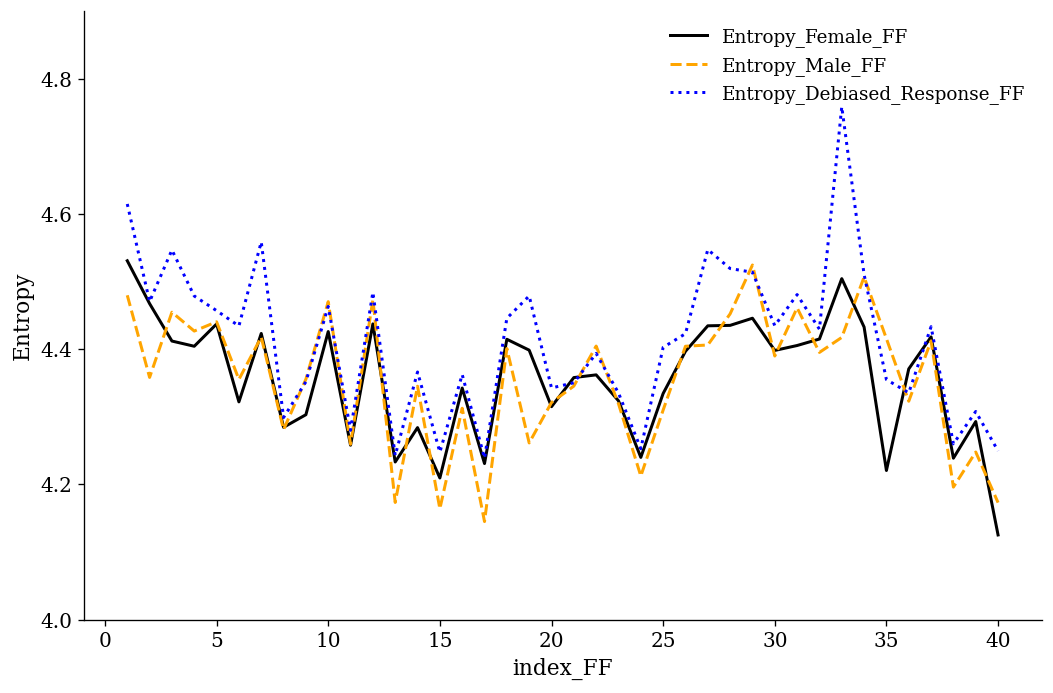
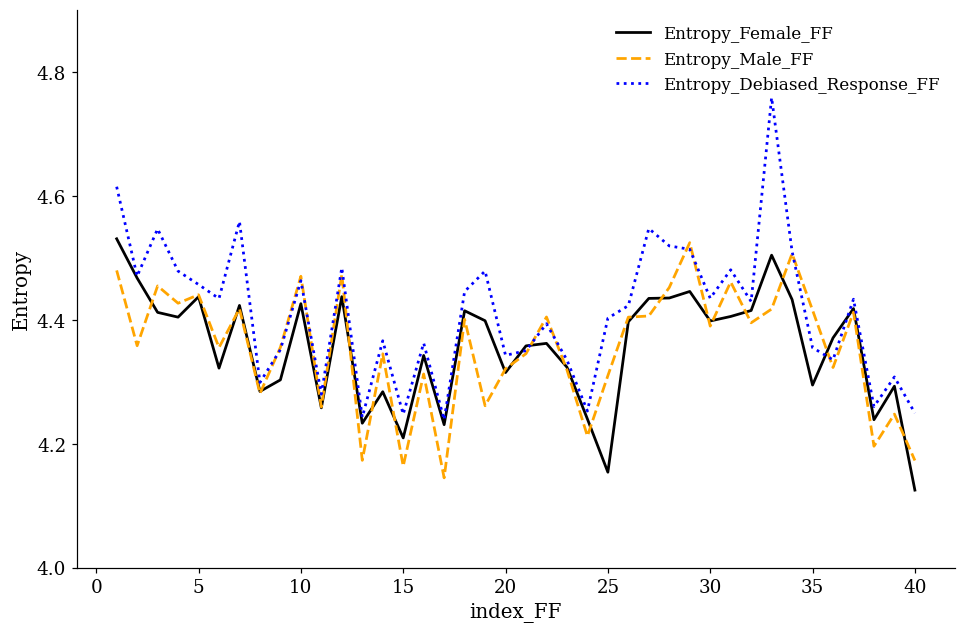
Entropy_Female_FF, 25: 4.33 -> 4.15
Entropy_Female_FF, 35: 4.22 -> 4.29
